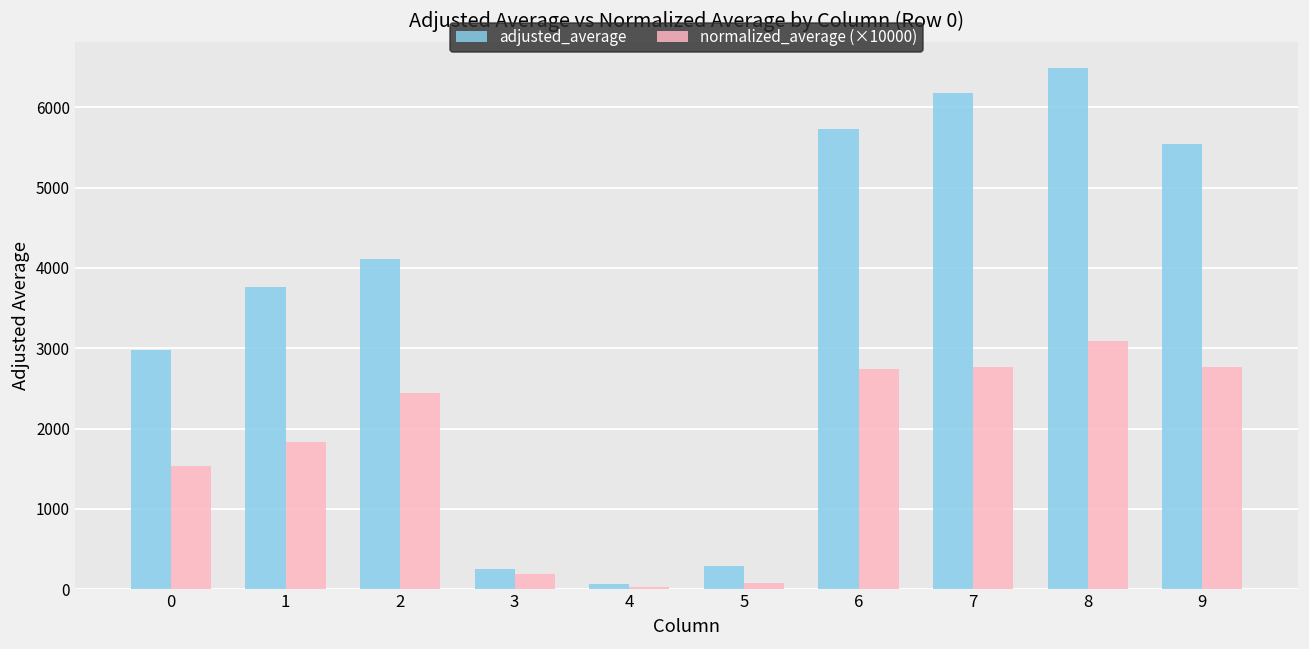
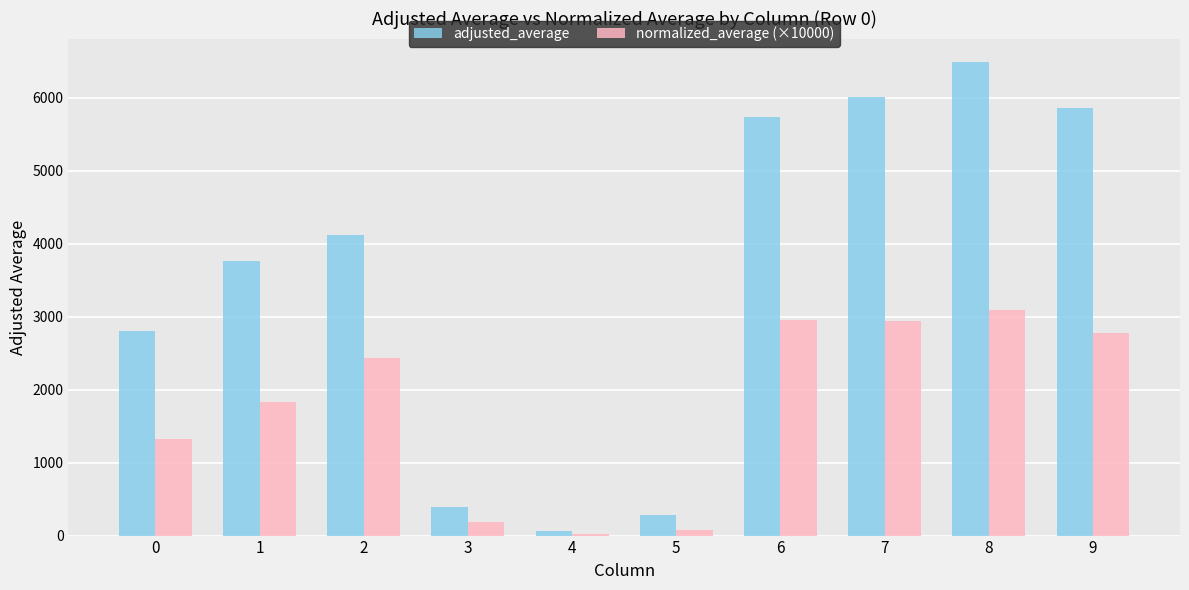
adjusted_average, 0: 3000 -> 2800
normalized_average (×10000), 0: 1500 -> 1300
adjusted_average, 3: 300 -> 400
normalized_average (×10000), 6: 2700 -> 3000
adjusted_average, 7: 6200 -> 6000
normalized_average (×10000), 7: 2800 -> 2900
adjusted_average, 9: 5500 -> 5900
